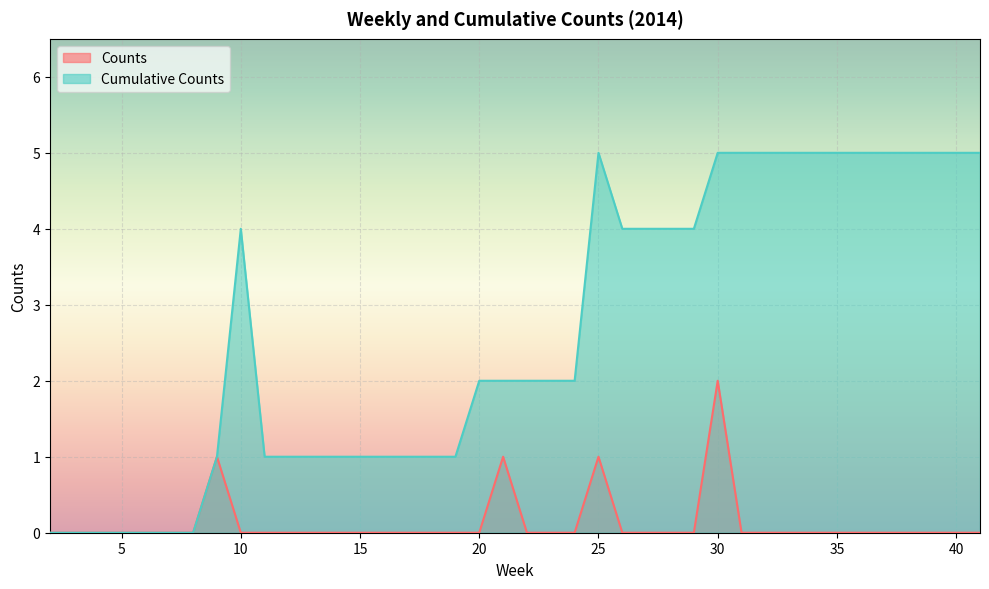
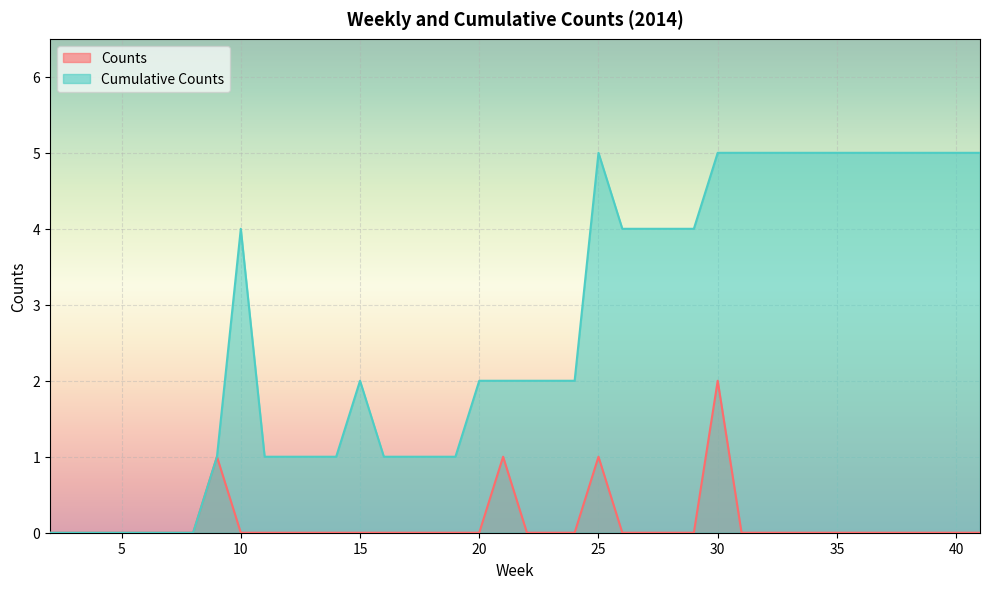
Cumulative Counts, 15: 1 -> 2
